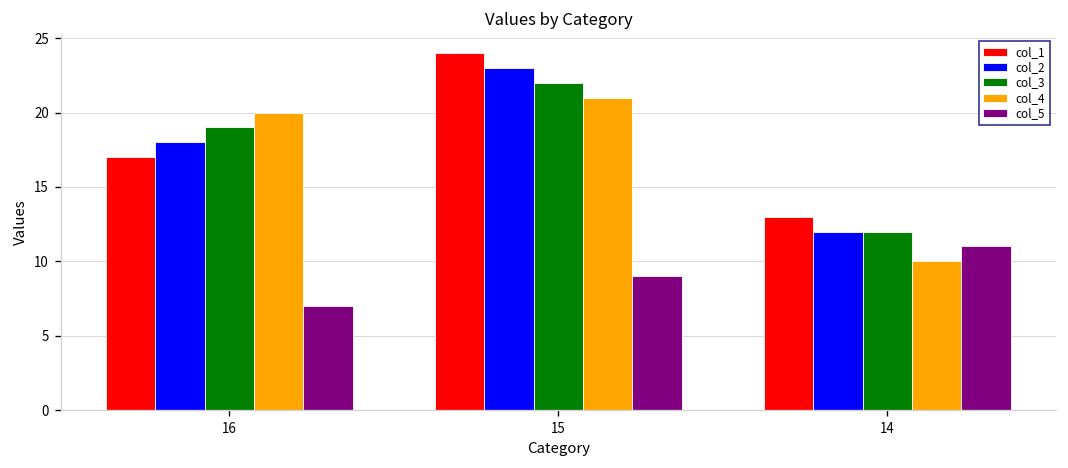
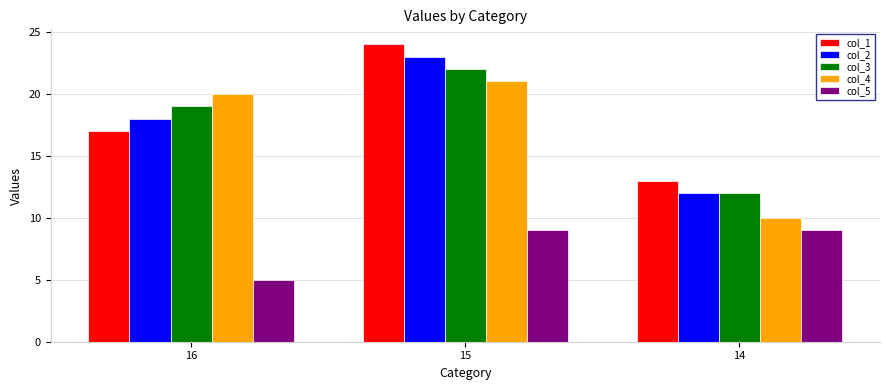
col_5, 16: 7 -> 5
col_5, 14: 11 -> 9
